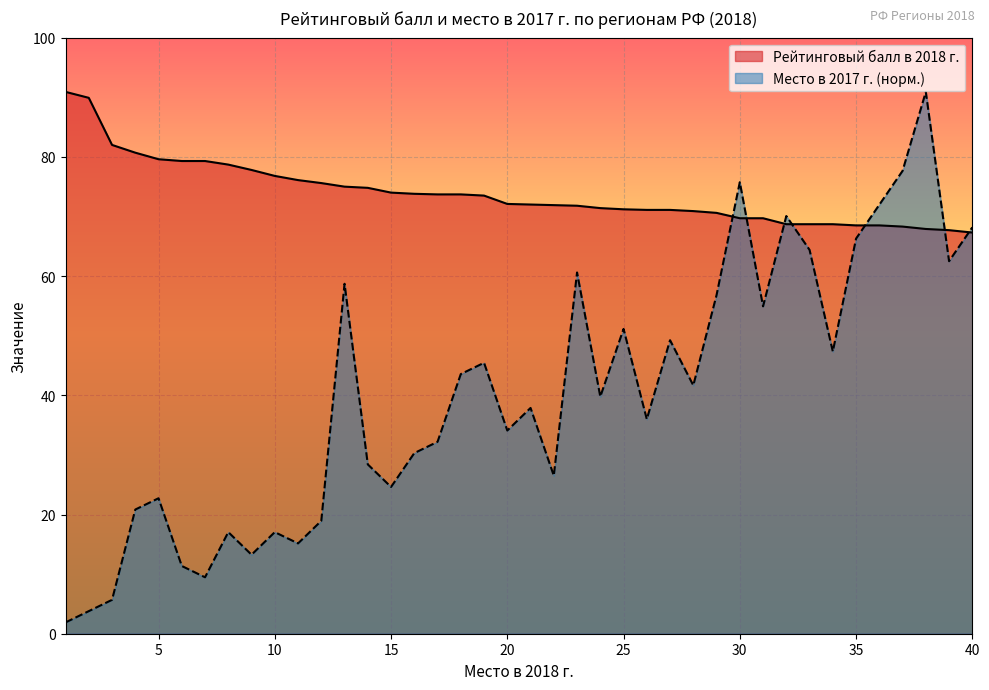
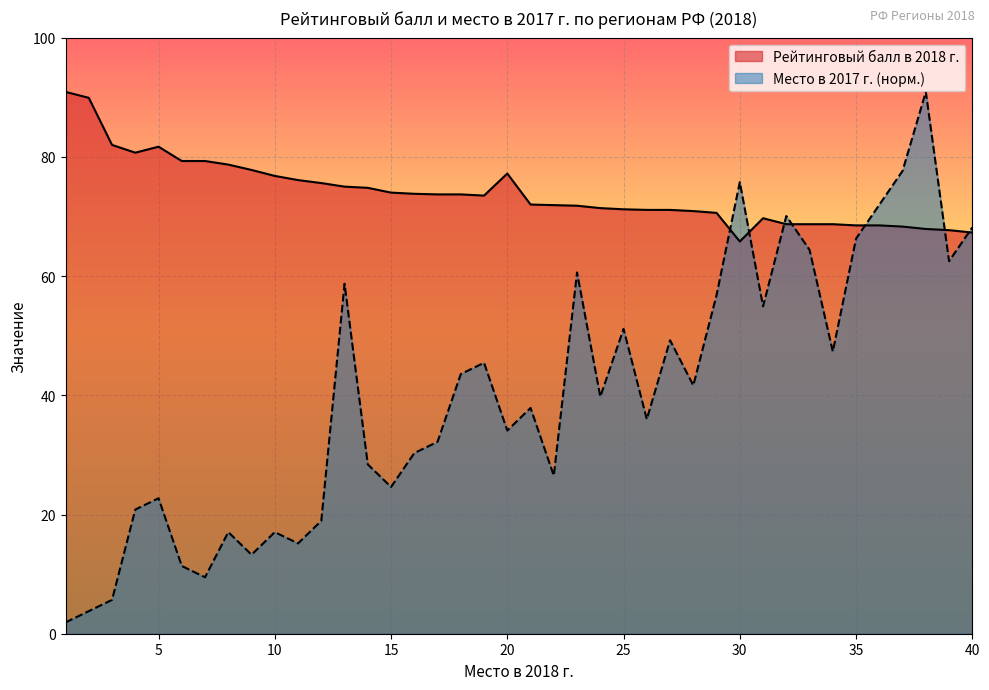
Рейтинговый балл в 2018 г., 5: 80 -> 82
Рейтинговый балл в 2018 г., 20: 72 -> 77
Рейтинговый балл в 2018 г., 30: 70 -> 66
